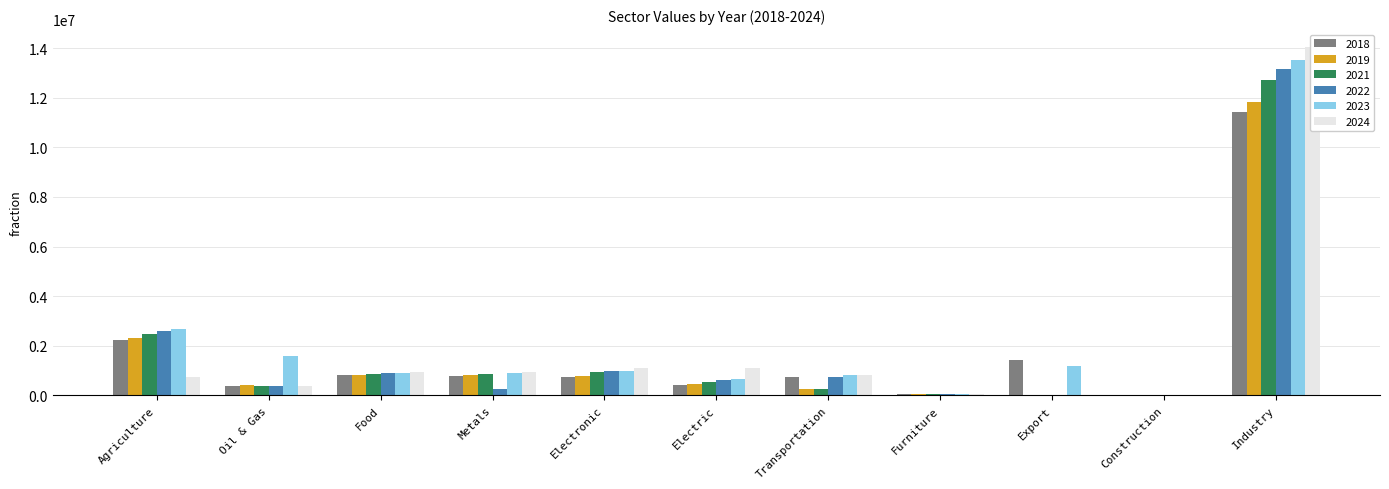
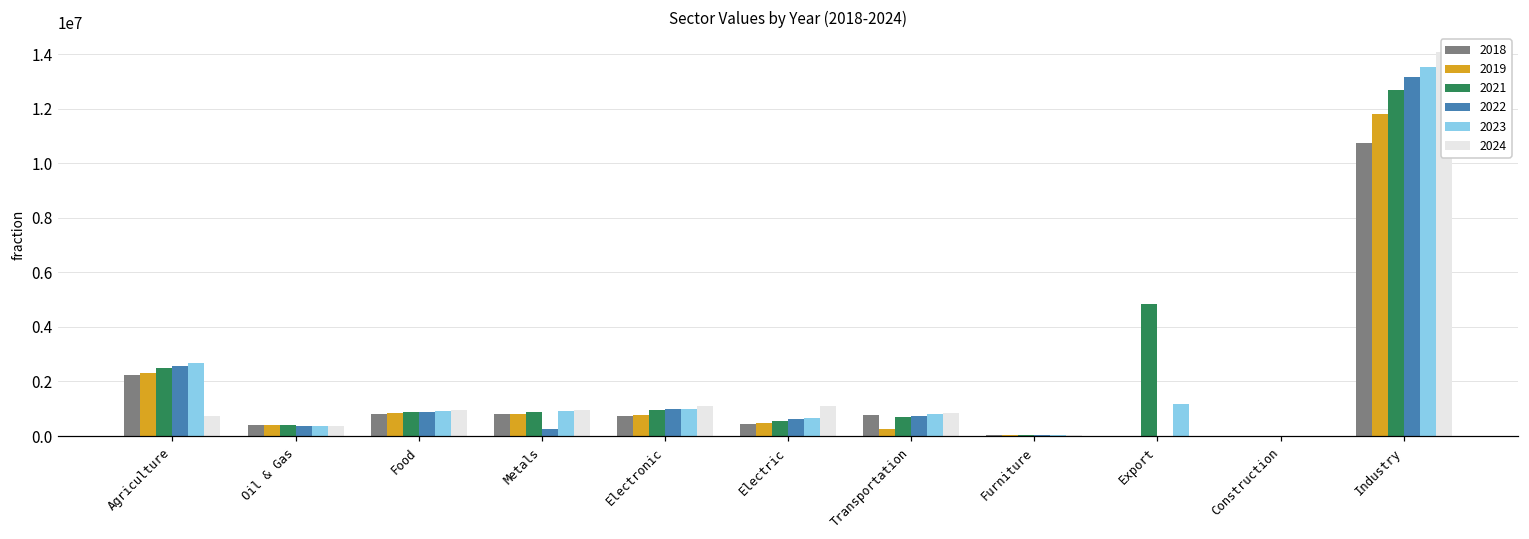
2023, Oil & Gas: 1600000 -> 400000
2021, Transportation: 200000 -> 700000
2018, Export: 1400000 -> 0
2021, Export: 0 -> 4900000
2018, Industry: 11400000 -> 10700000
